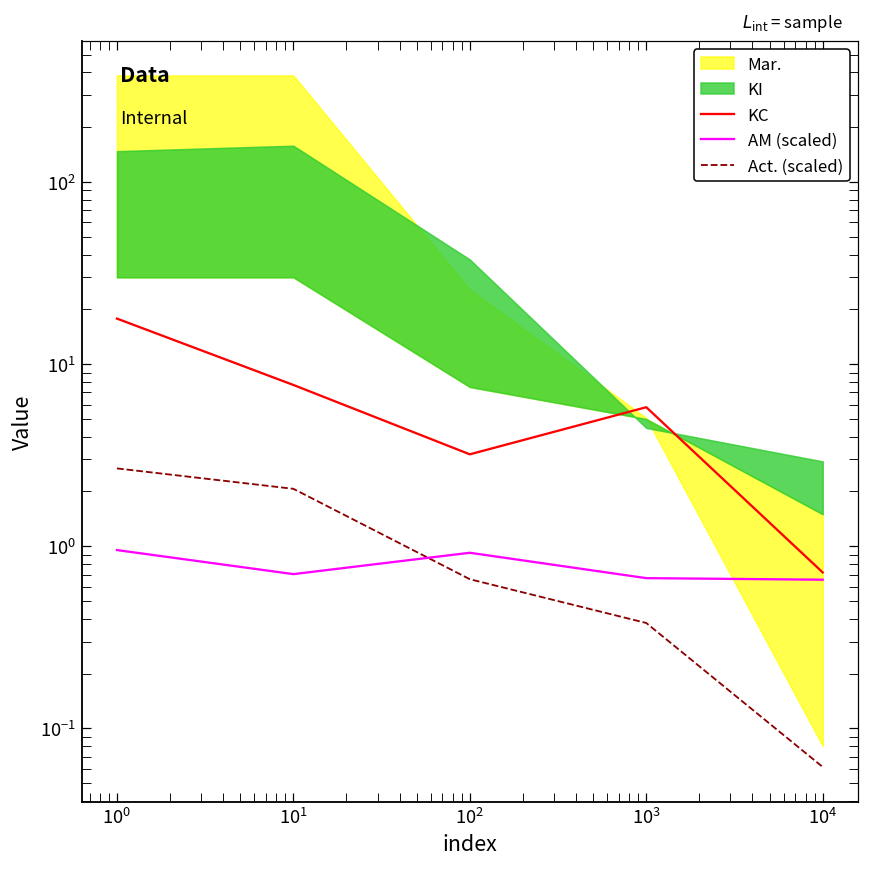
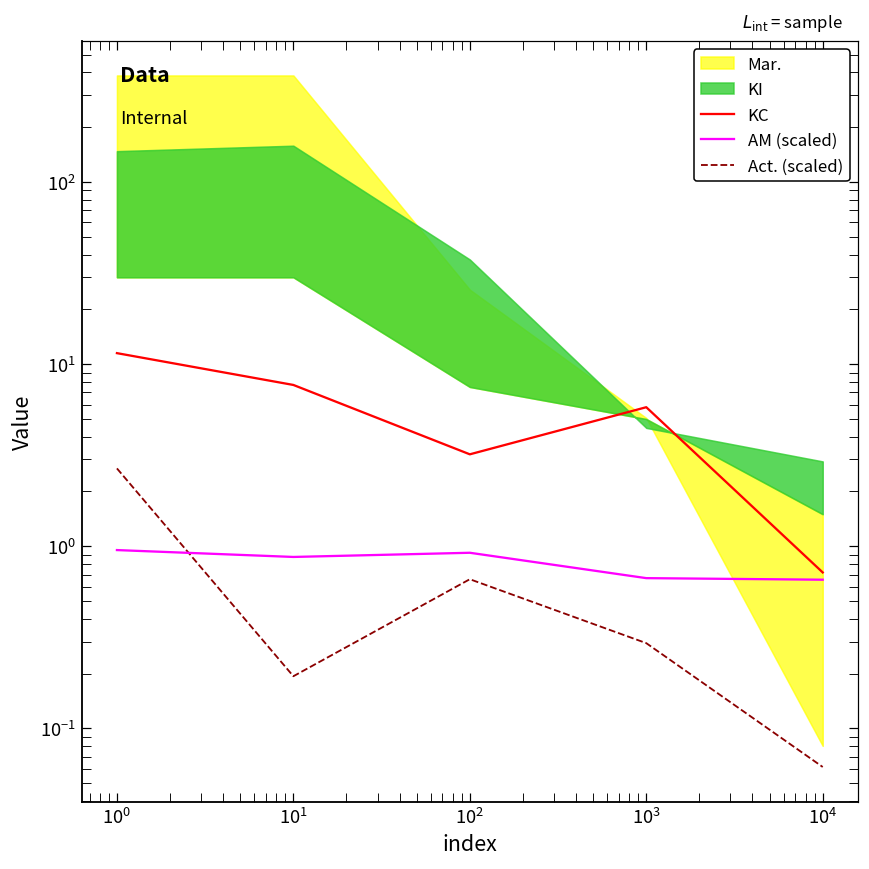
KC, 10^0: 18 -> 12
AM (scaled), 10^1: 0.70 -> 0.9
Act. (scaled), 10^1: 2.1 -> 0.19
Act. (scaled), 10^3: 0.38 -> 0.29
